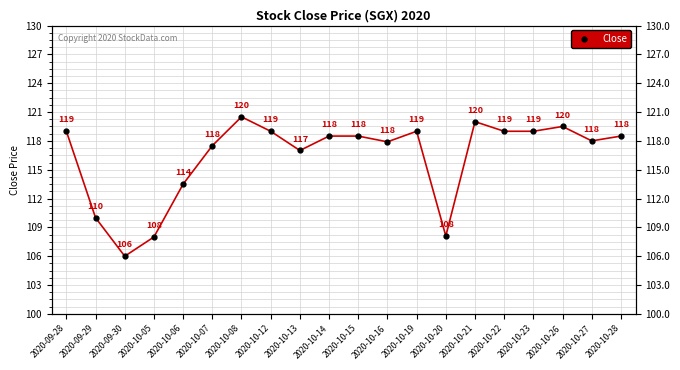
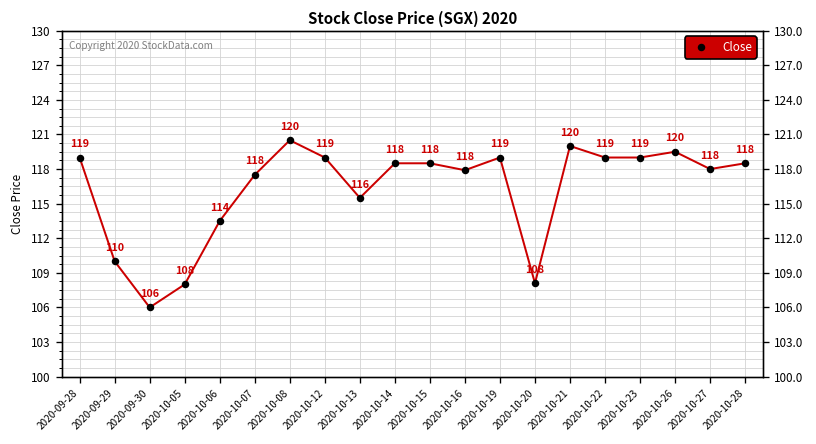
2020-10-13: 117 -> 116
